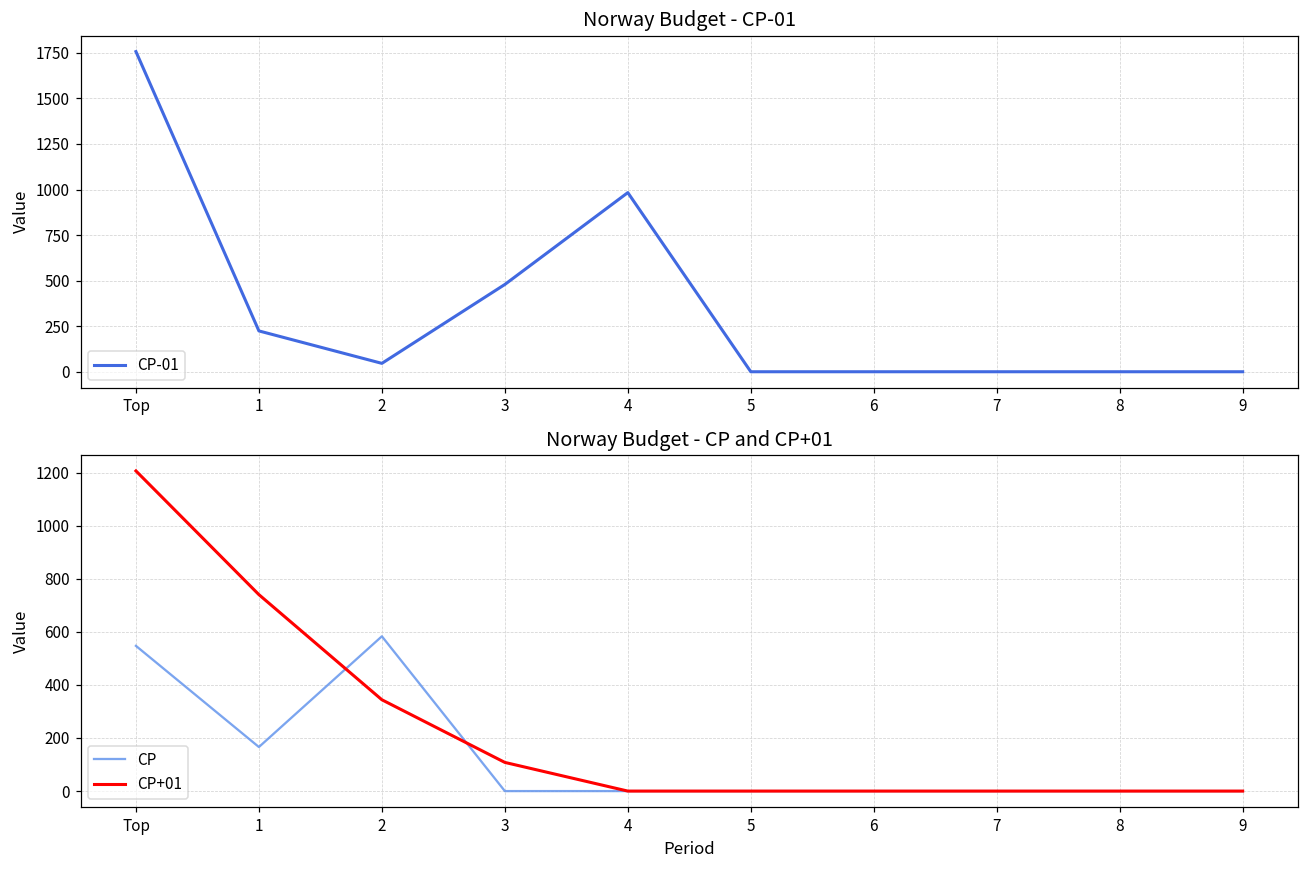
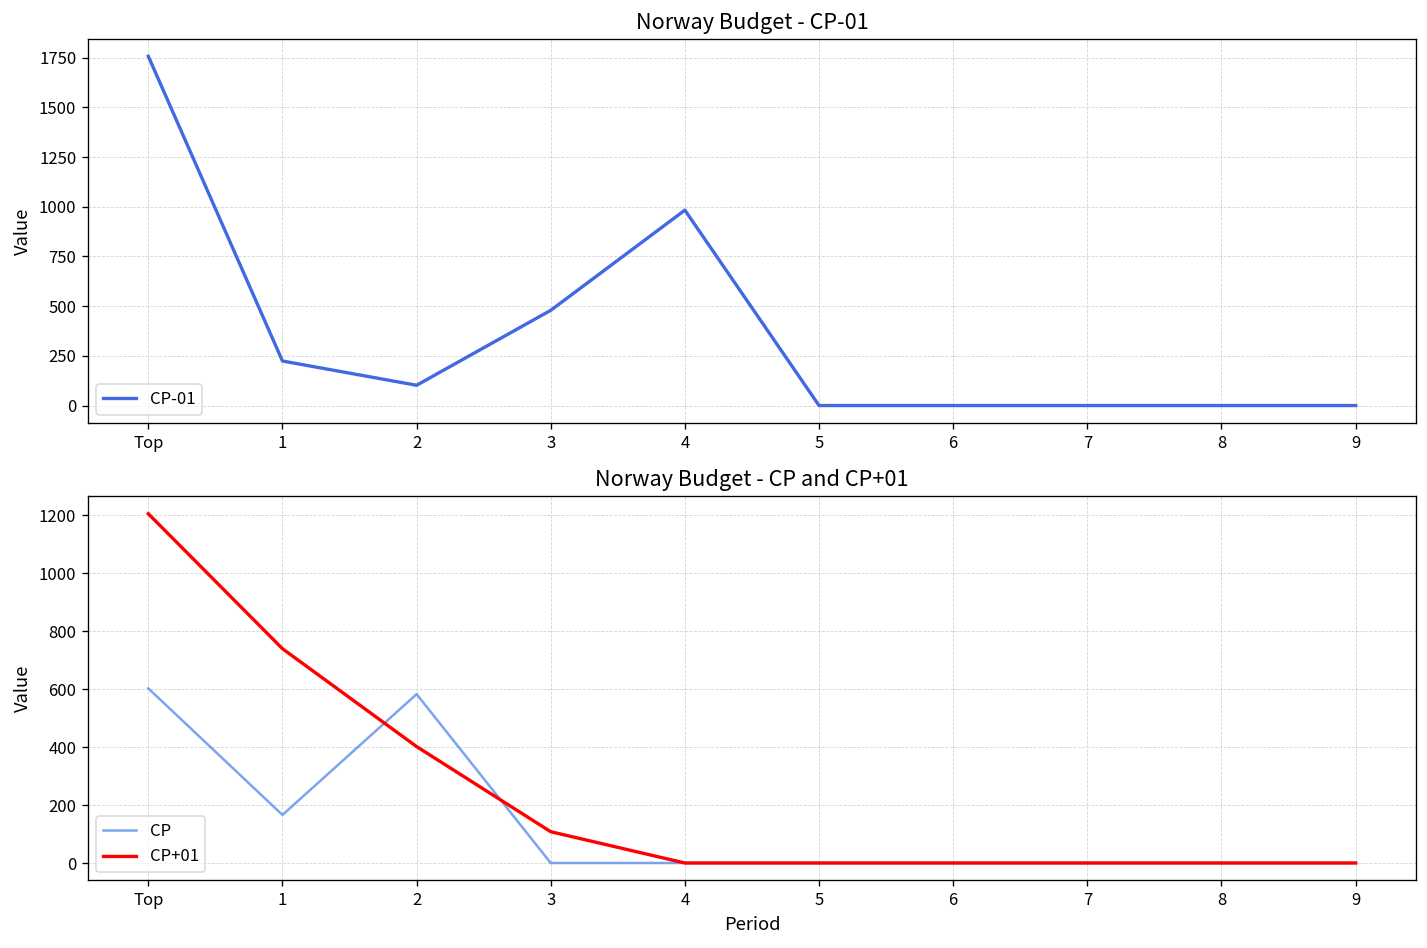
Norway Budget - CP-01, 2: 50 -> 100
Norway Budget - CP and CP+01, CP, Top: 550 -> 600
Norway Budget - CP and CP+01, CP+01, 2: 340 -> 400
